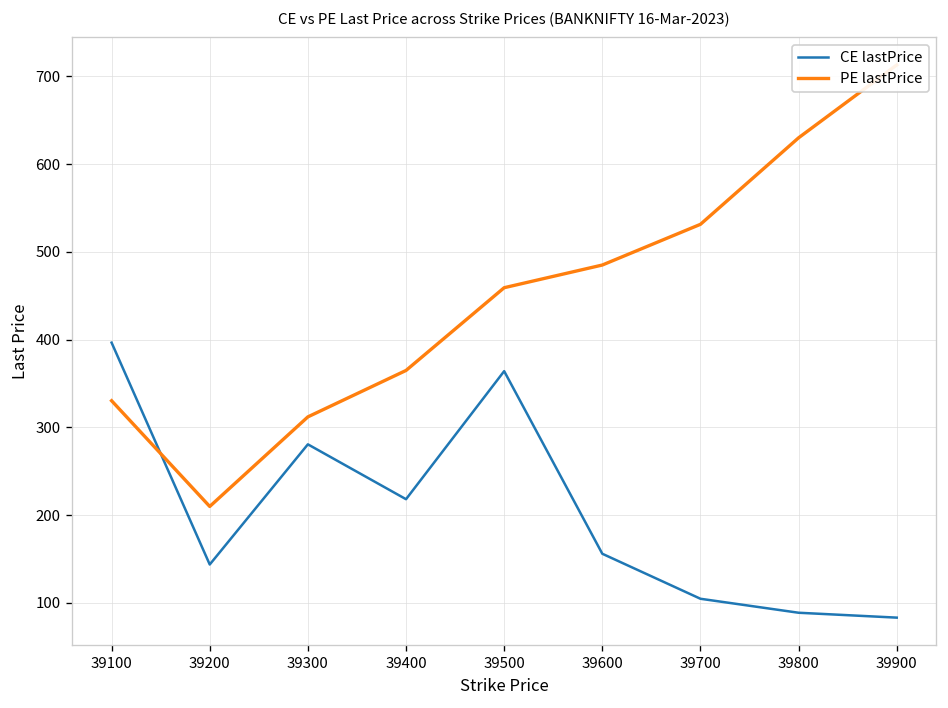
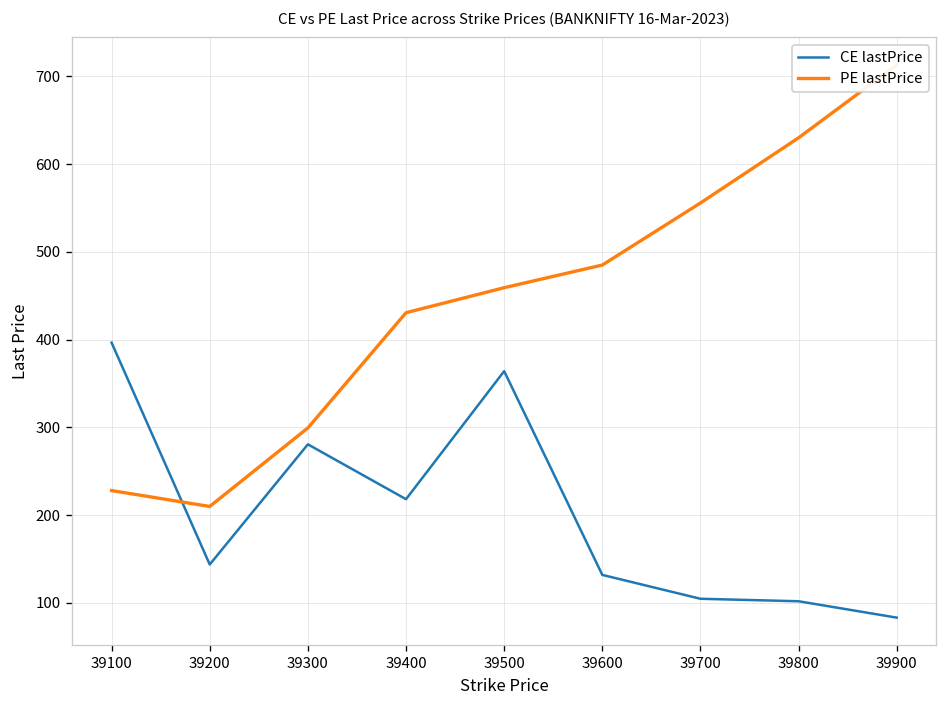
PE lastPrice, 39100: 330 -> 230
PE lastPrice, 39300: 310 -> 300
PE lastPrice, 39400: 360 -> 430
CE lastPrice, 39600: 160 -> 130
PE lastPrice, 39700: 530 -> 560
CE lastPrice, 39800: 90 -> 100
